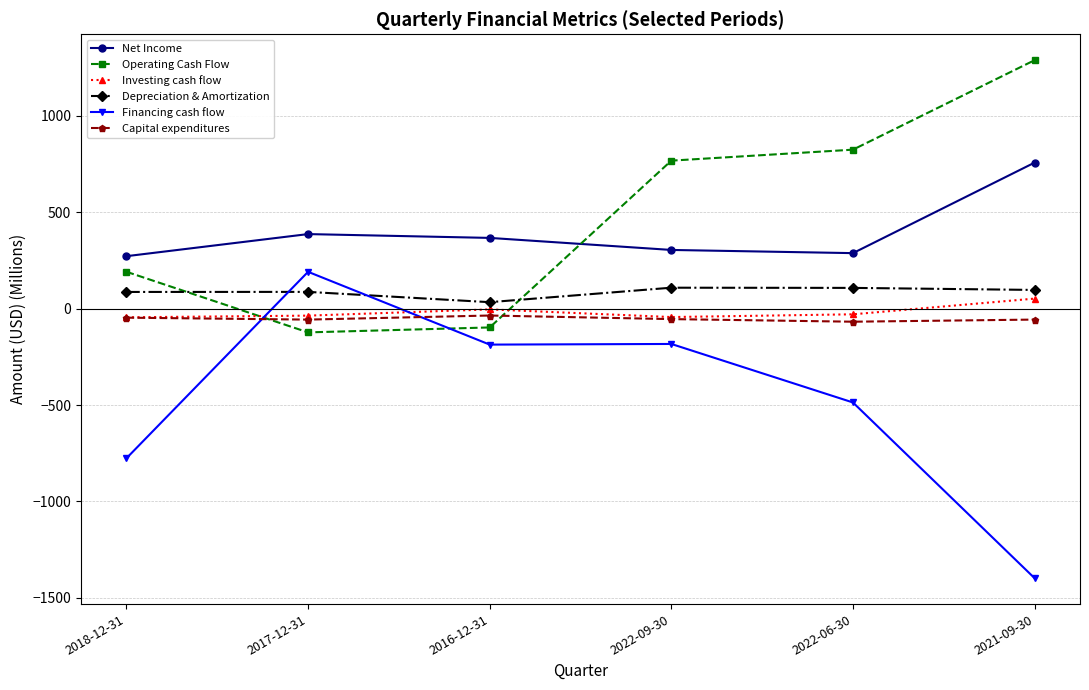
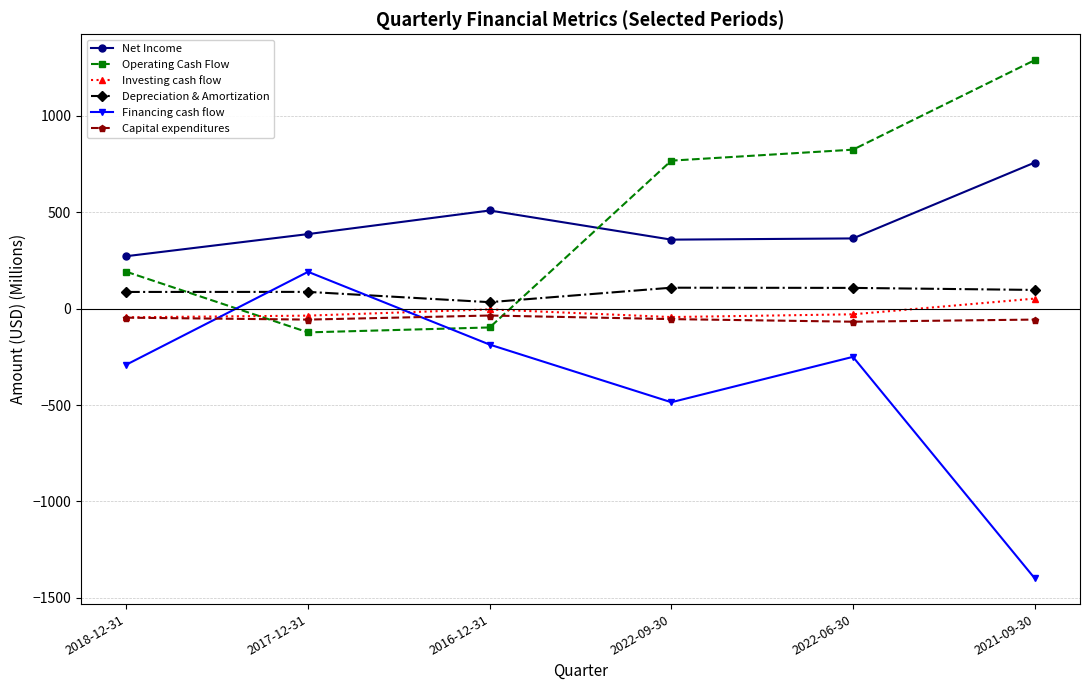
Financing cash flow, 2018-12-31: -780 -> -290
Net Income, 2016-12-31: 370 -> 510
Net Income, 2022-09-30: 300 -> 360
Financing cash flow, 2022-09-30: -180 -> -490
Net Income, 2022-06-30: 290 -> 360
Financing cash flow, 2022-06-30: -490 -> -250
